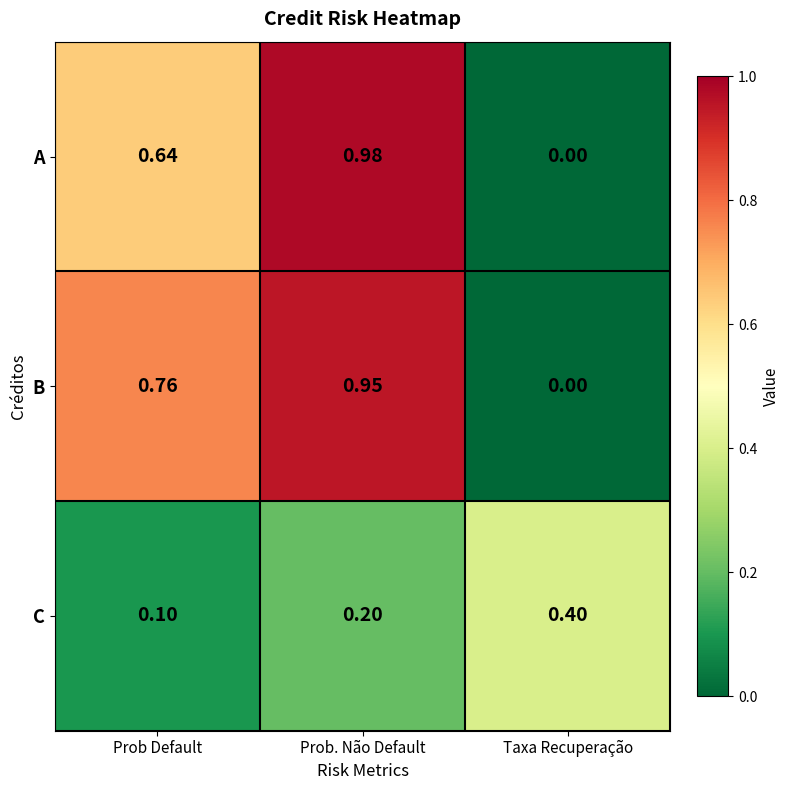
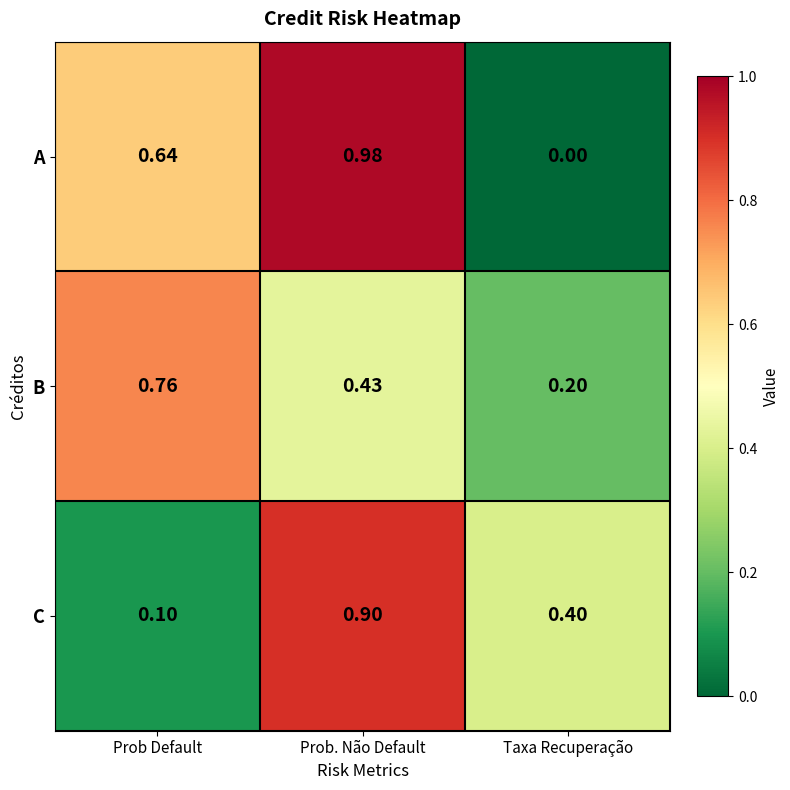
B, Prob. Não Default: 0.95 -> 0.43
B, Taxa Recuperação: 0.00 -> 0.20
C, Prob. Não Default: 0.20 -> 0.90
